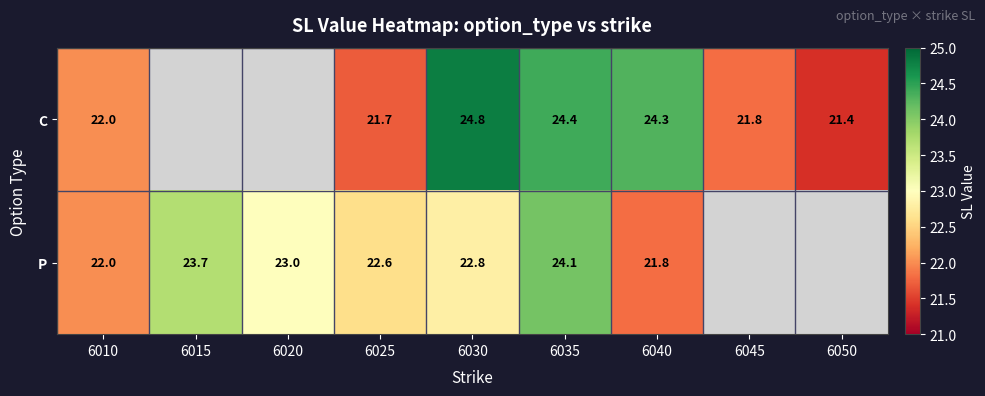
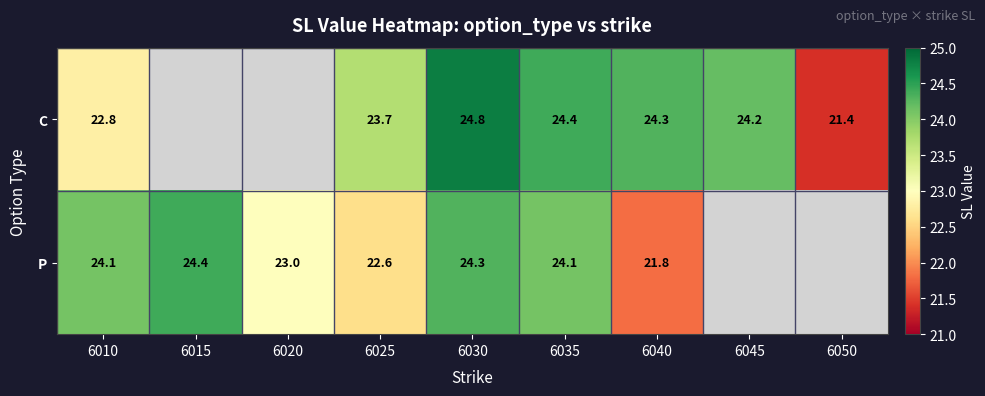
C, 6010: 22.0 -> 22.8
C, 6025: 21.7 -> 23.7
C, 6045: 21.8 -> 24.2
P, 6010: 22.0 -> 24.1
P, 6015: 23.7 -> 24.4
P, 6030: 22.8 -> 24.3
